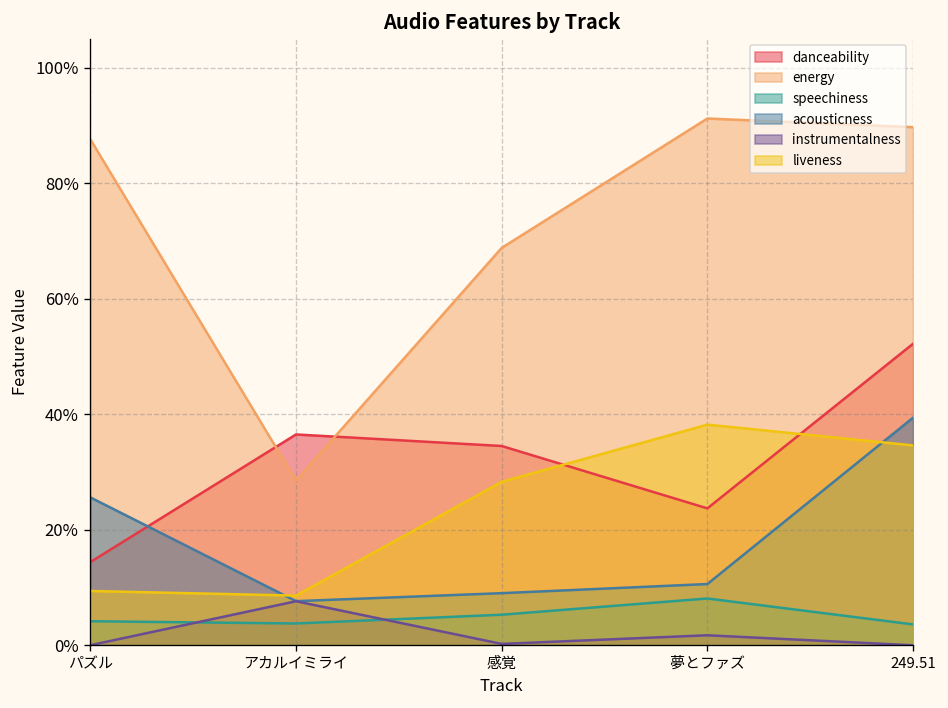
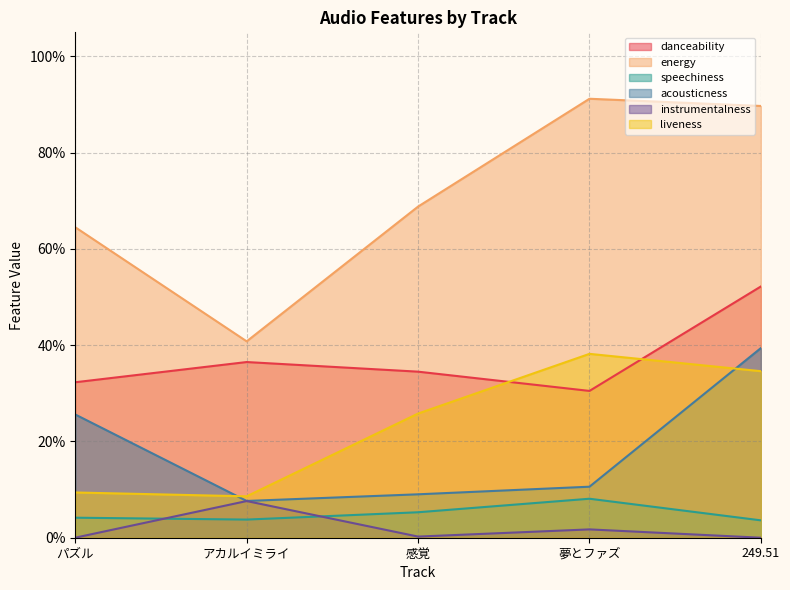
danceability, パズル: 14% -> 32%
energy, パズル: 88% -> 65%
energy, アカルイミライ: 28% -> 41%
liveness, 感覚: 28% -> 26%
danceability, 夢とファズ: 24% -> 31%
